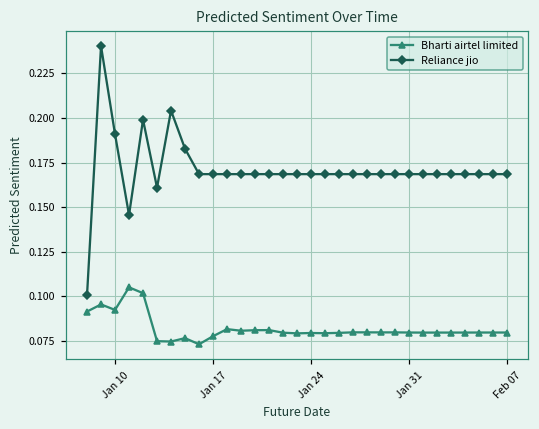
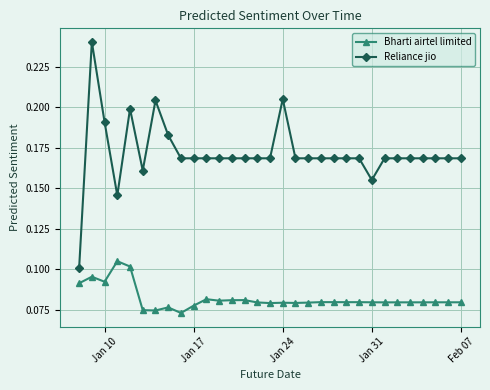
Reliance jio, Jan 24: 0.168 -> 0.205
Reliance jio, Jan 31: 0.168 -> 0.155
